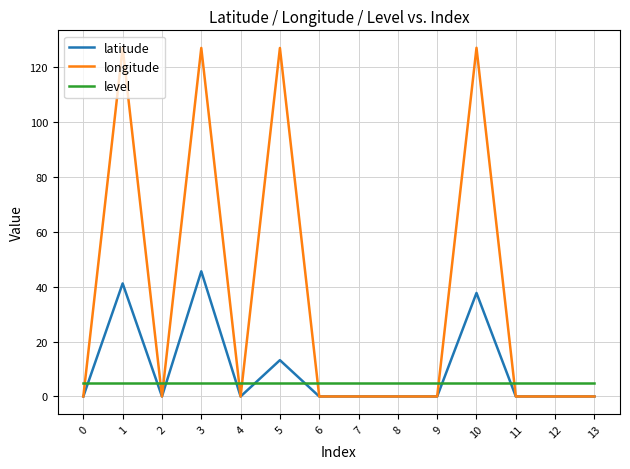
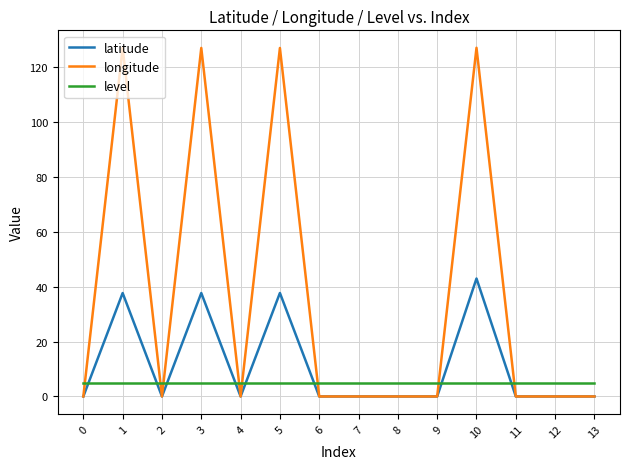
latitude, 1: 41 -> 38
latitude, 3: 46 -> 38
latitude, 5: 13 -> 38
latitude, 10: 38 -> 43
